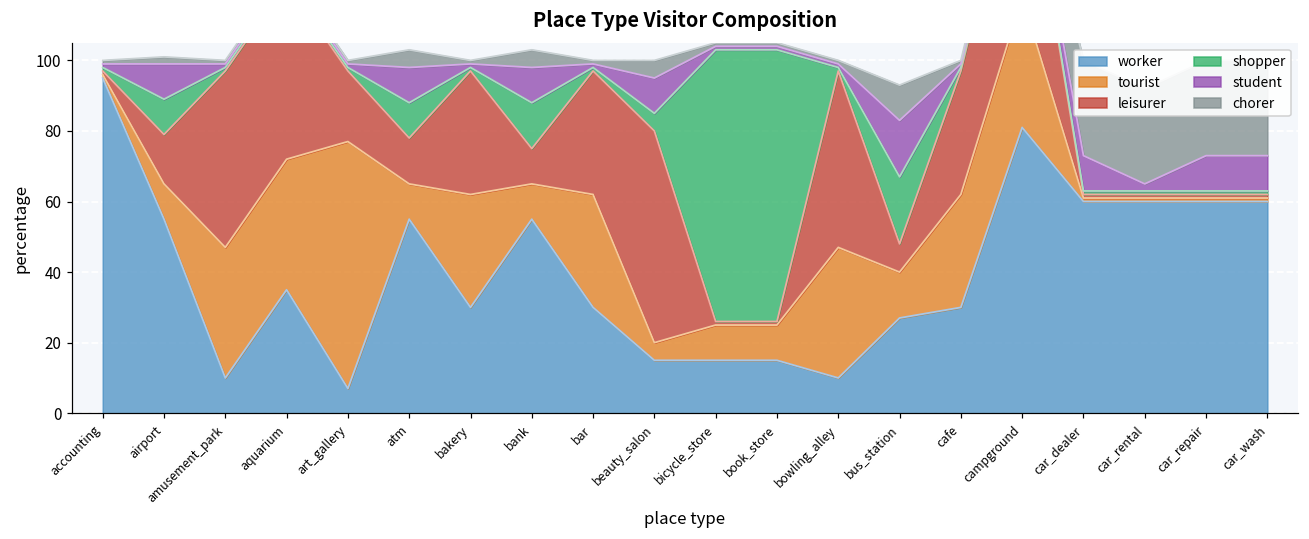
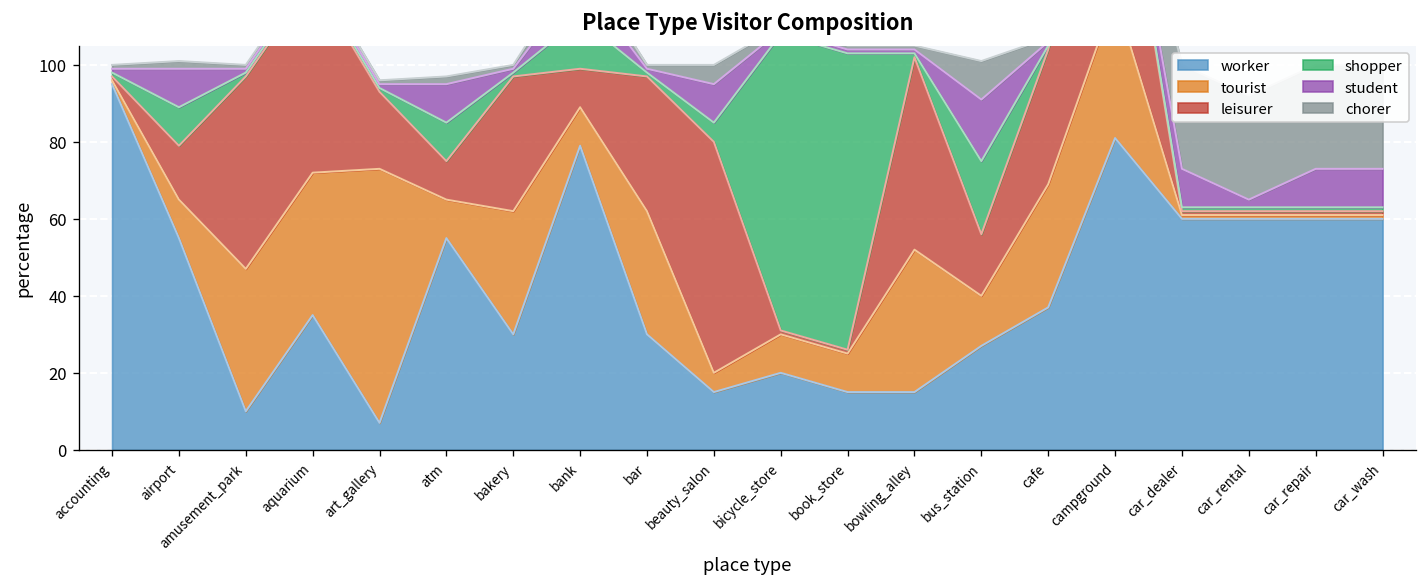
tourist, art_gallery: 70 -> 66
leisurer, atm: 13 -> 10
chorer, atm: 5 -> 2
worker, bank: 55 -> 79
worker, bicycle_store: 15 -> 20
worker, bowling_alley: 10 -> 15
leisurer, bus_station: 8 -> 16
worker, cafe: 30 -> 37
